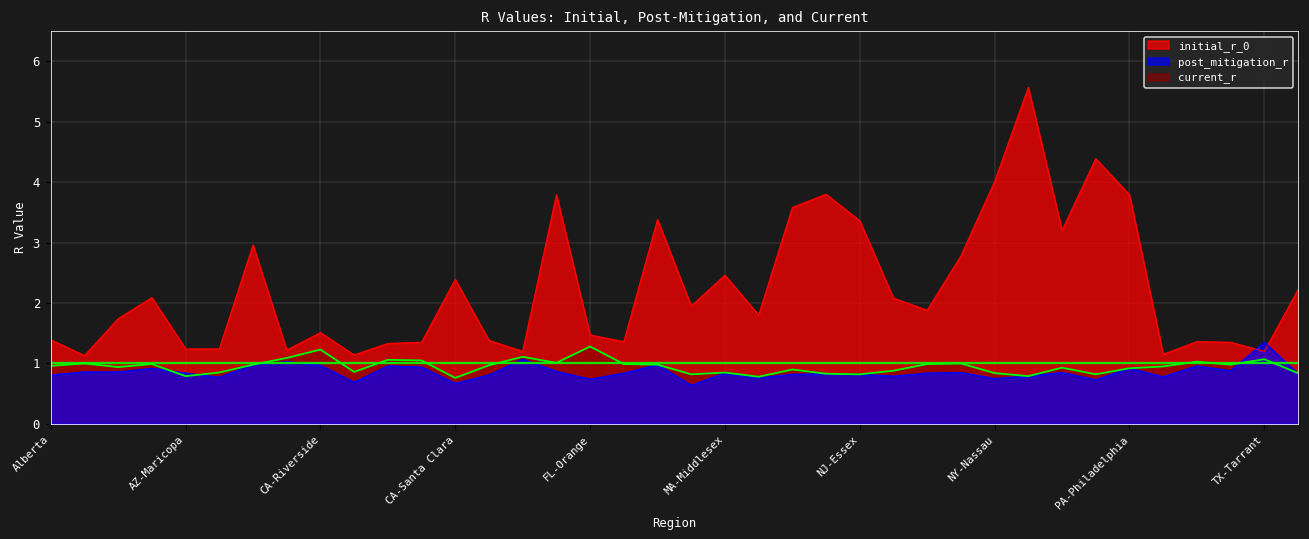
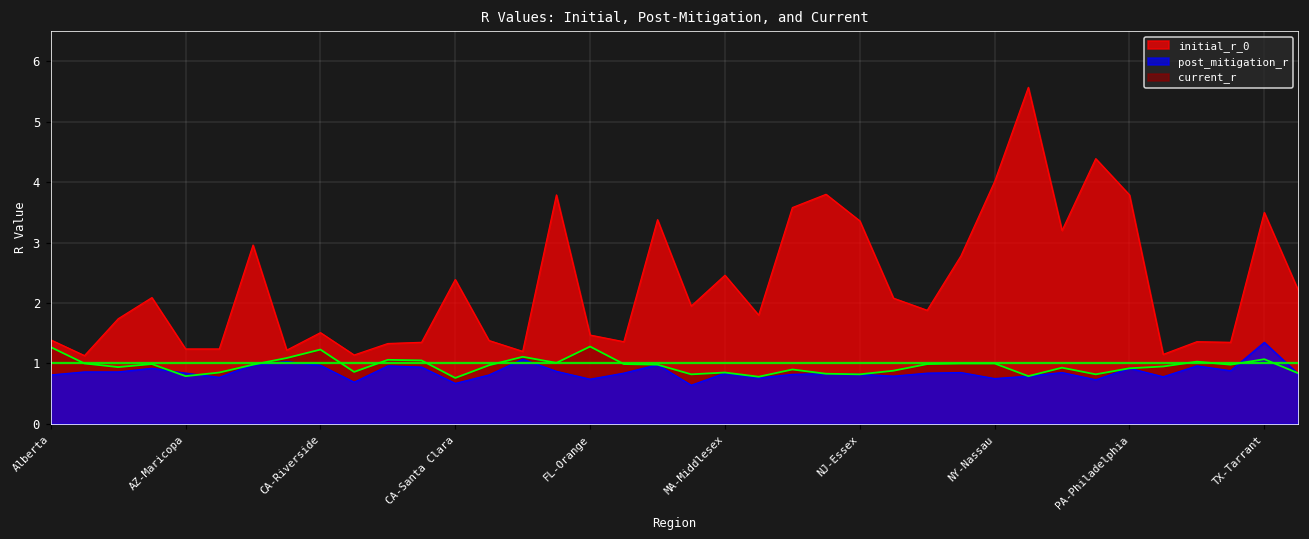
current_r, Alberta: 1.0 -> 1.3
current_r, NY-Nassau: 0.8 -> 1.0
initial_r_0, TX-Tarrant: 1.2 -> 3.5
